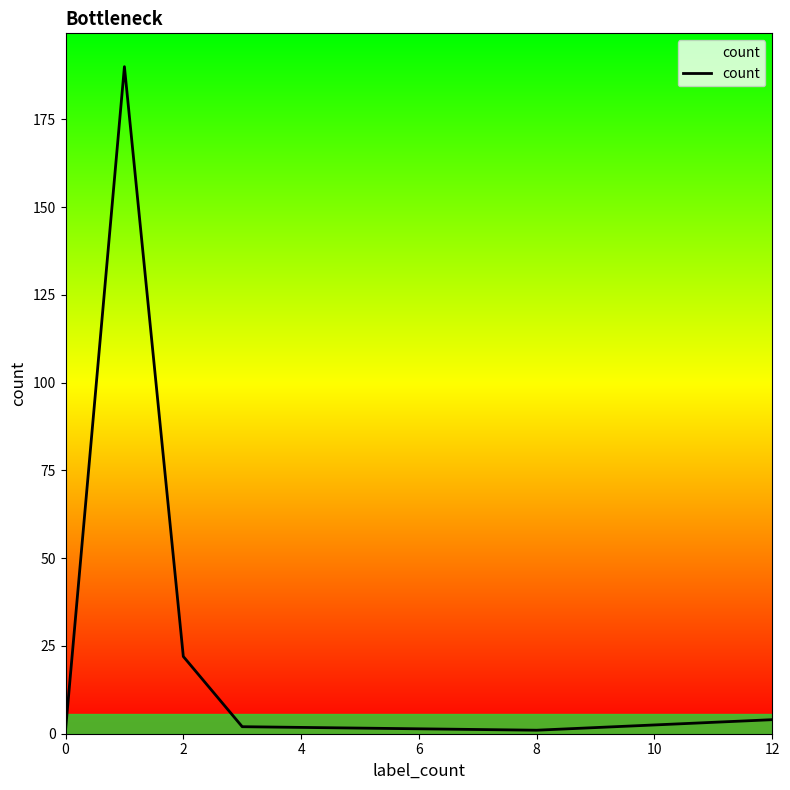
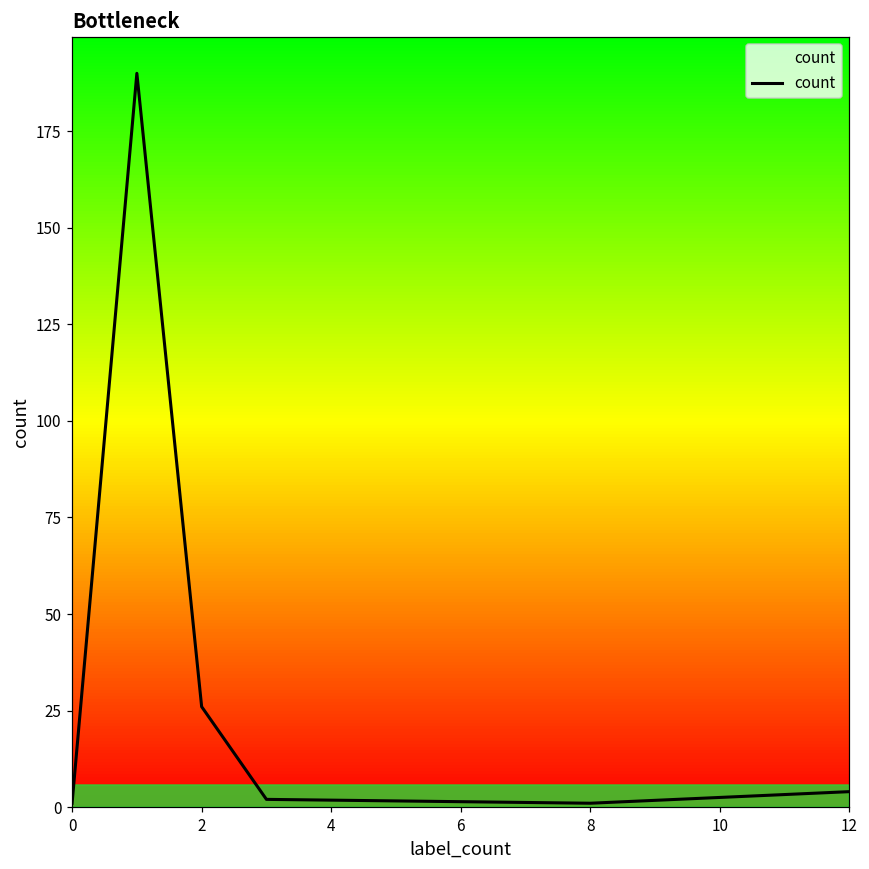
2: 22 -> 26
